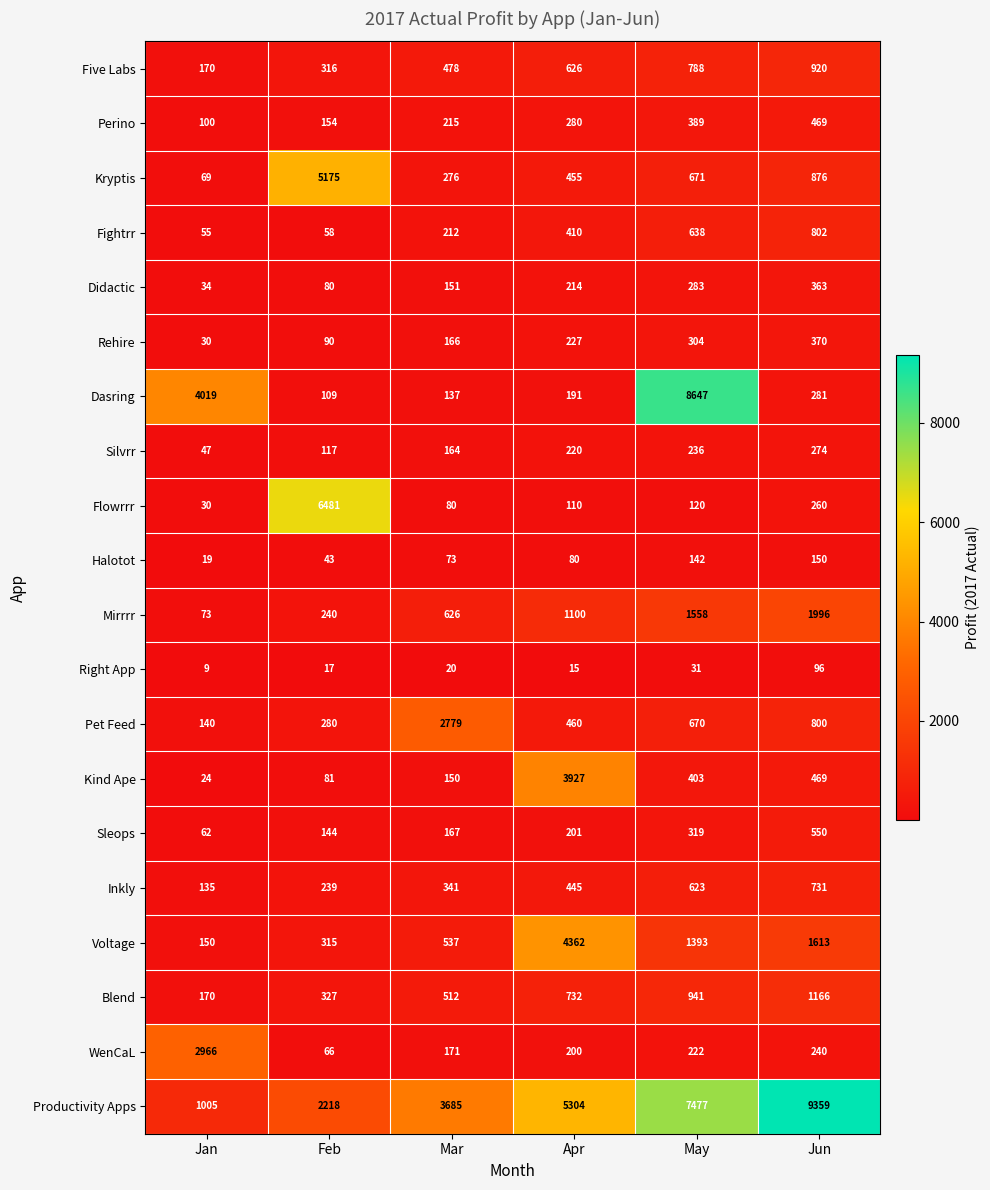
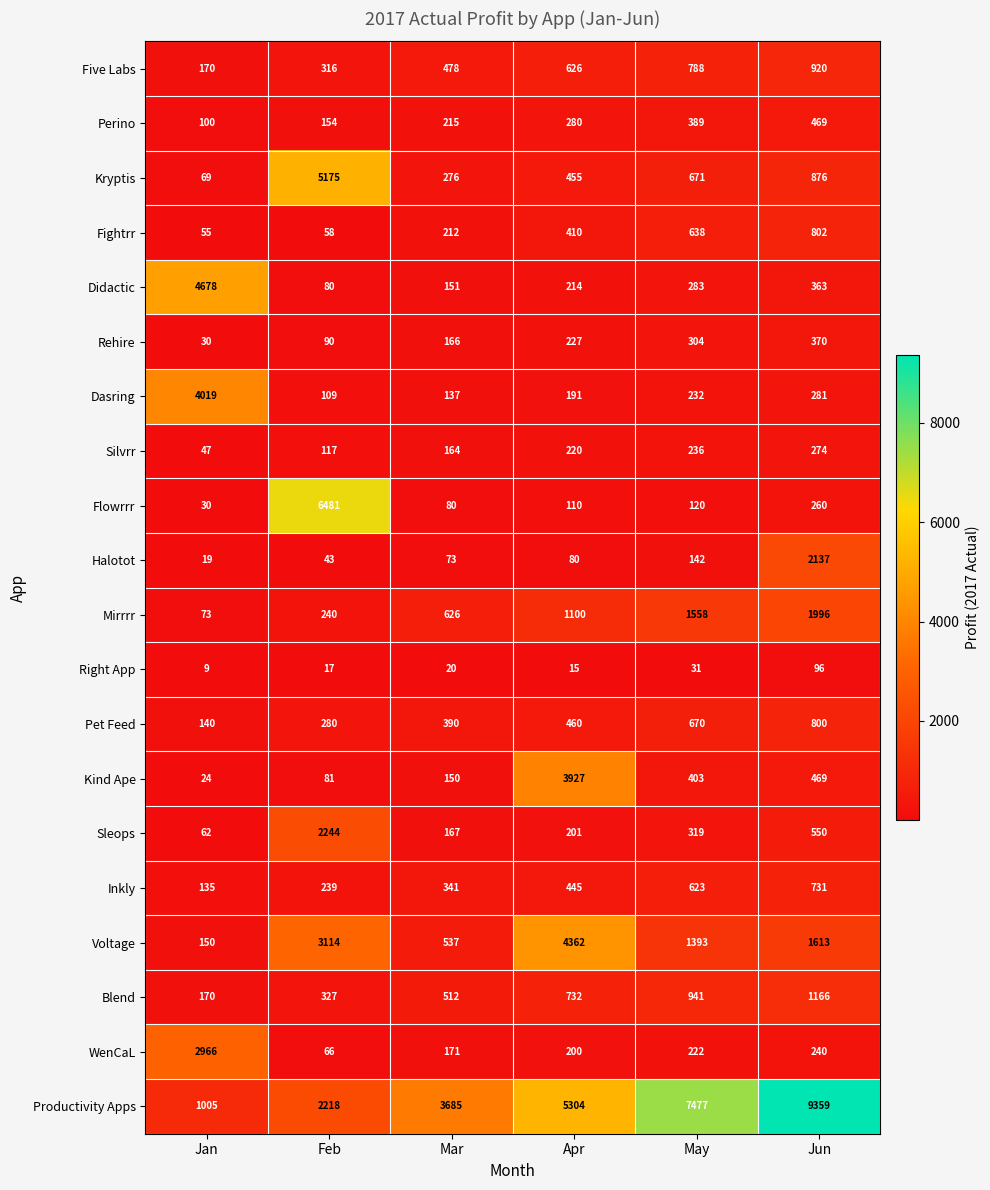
Didactic, Jan: 34 -> 4678
Dasring, May: 8647 -> 232
Halotot, Jun: 150 -> 2137
Pet Feed, Mar: 2779 -> 390
Sleops, Feb: 144 -> 2244
Voltage, Feb: 315 -> 3114
